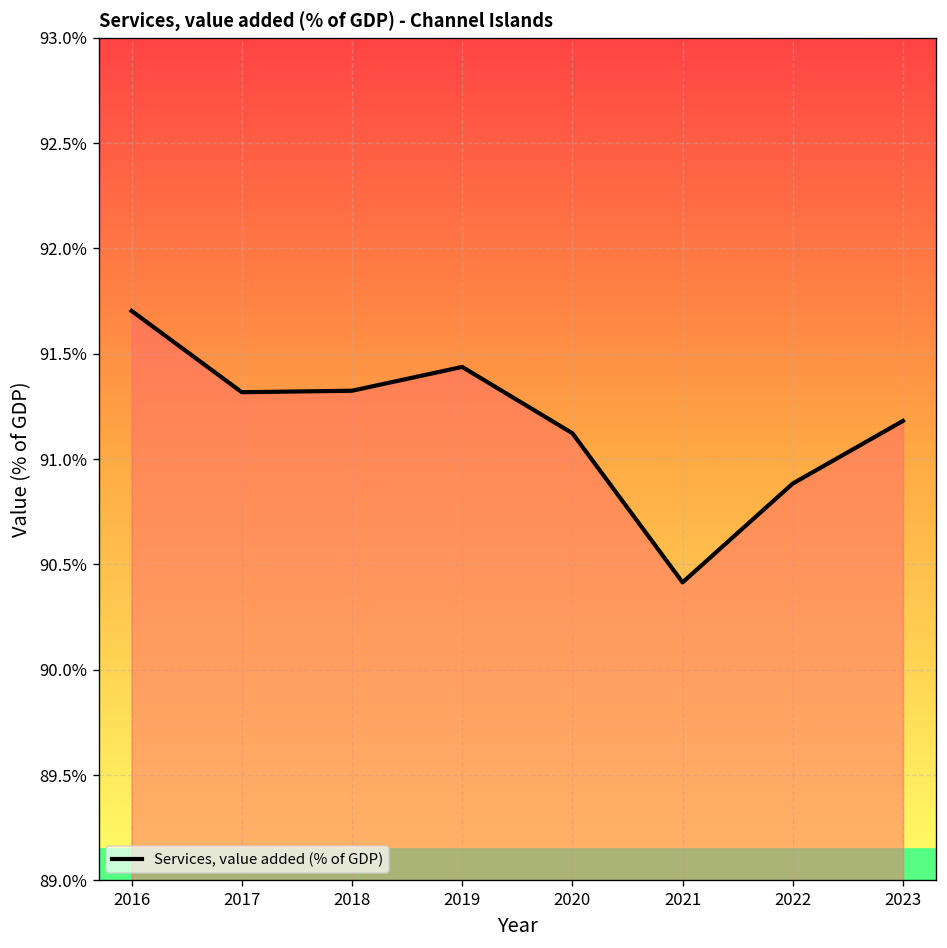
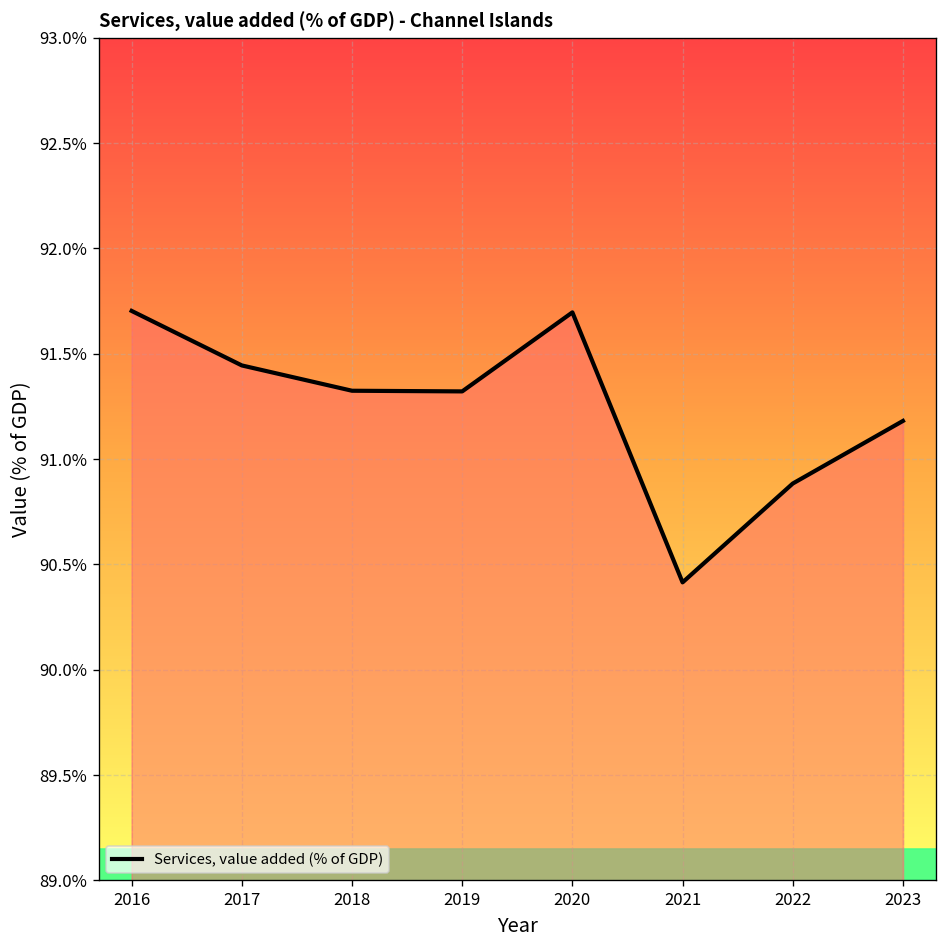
2017: 91.32% -> 91.44%
2019: 91.44% -> 91.32%
2020: 91.12% -> 91.70%
